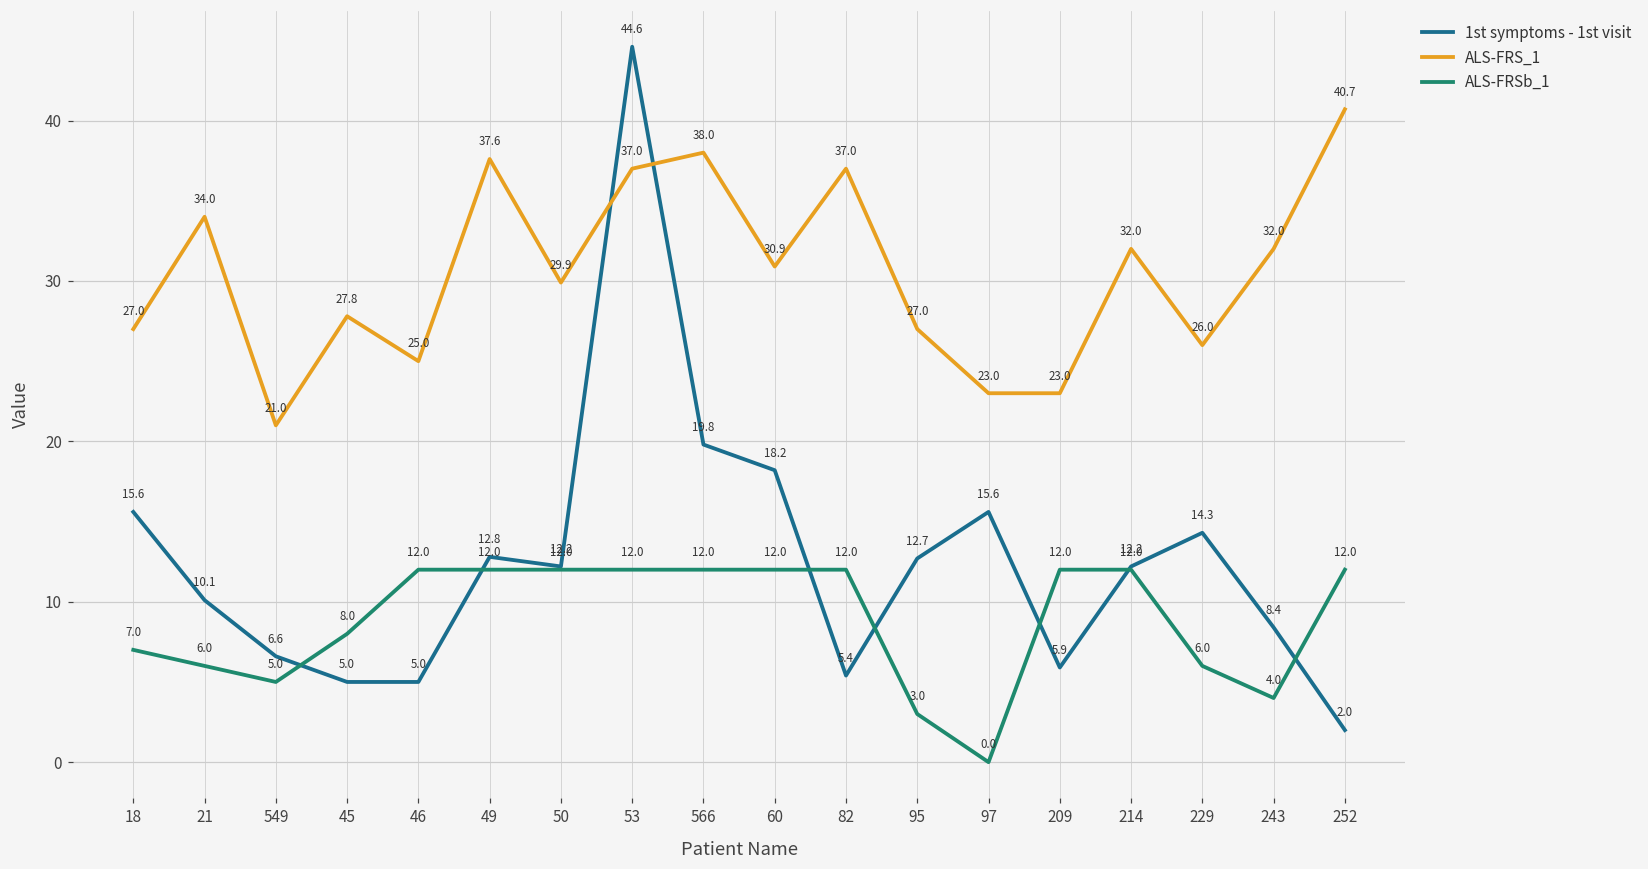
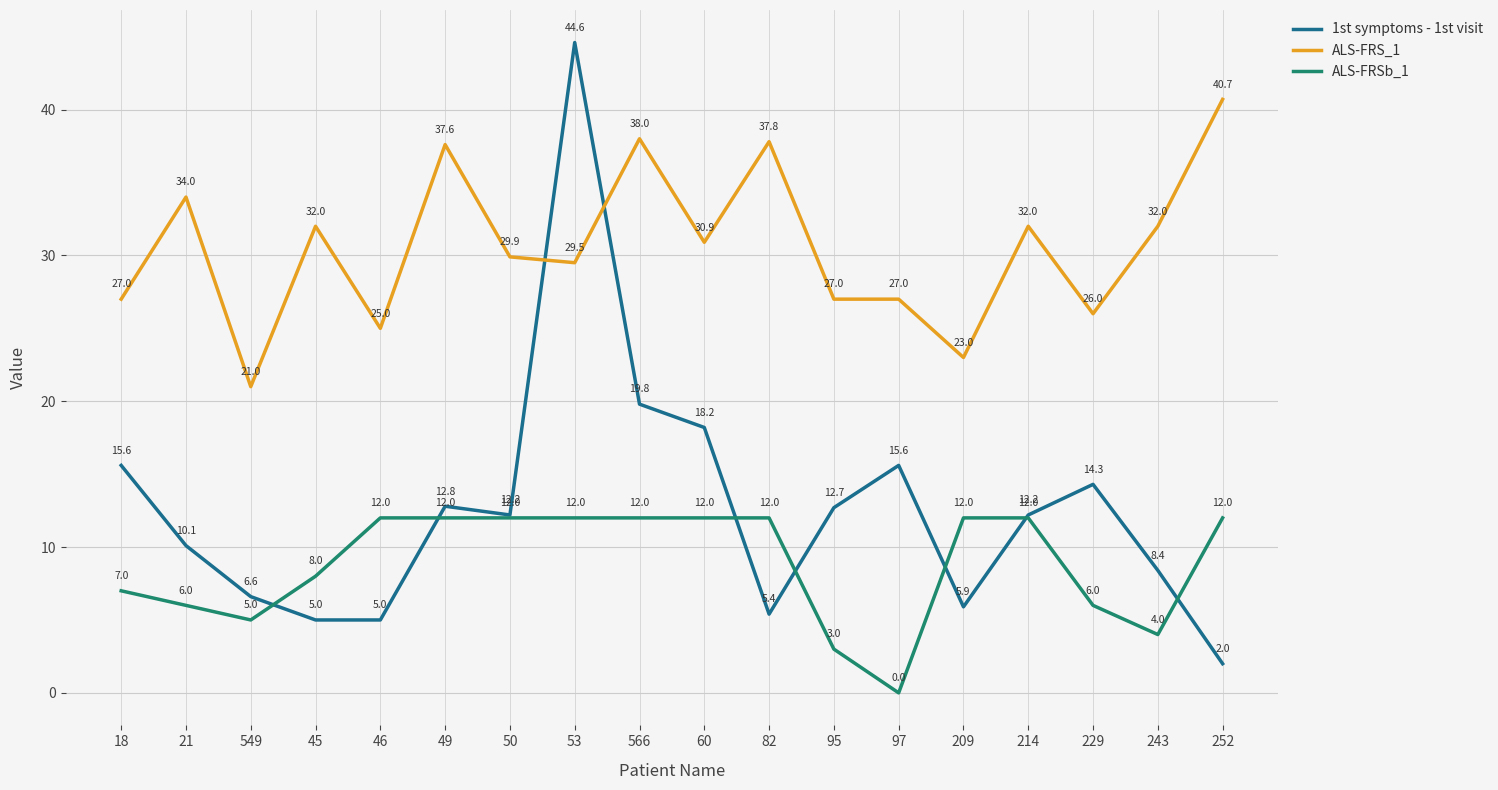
ALS-FRS_1, 45: 27.8 -> 32.0
ALS-FRS_1, 53: 37.0 -> 29.5
ALS-FRS_1, 82: 37.0 -> 37.8
ALS-FRS_1, 97: 23.0 -> 27.0
